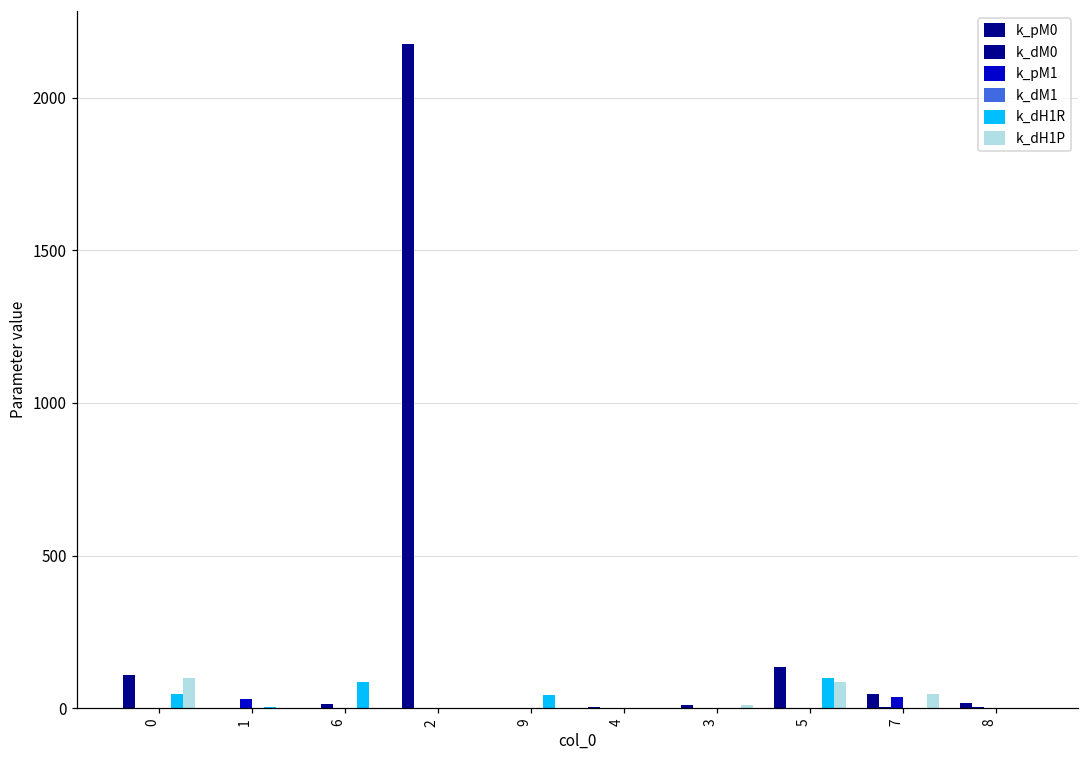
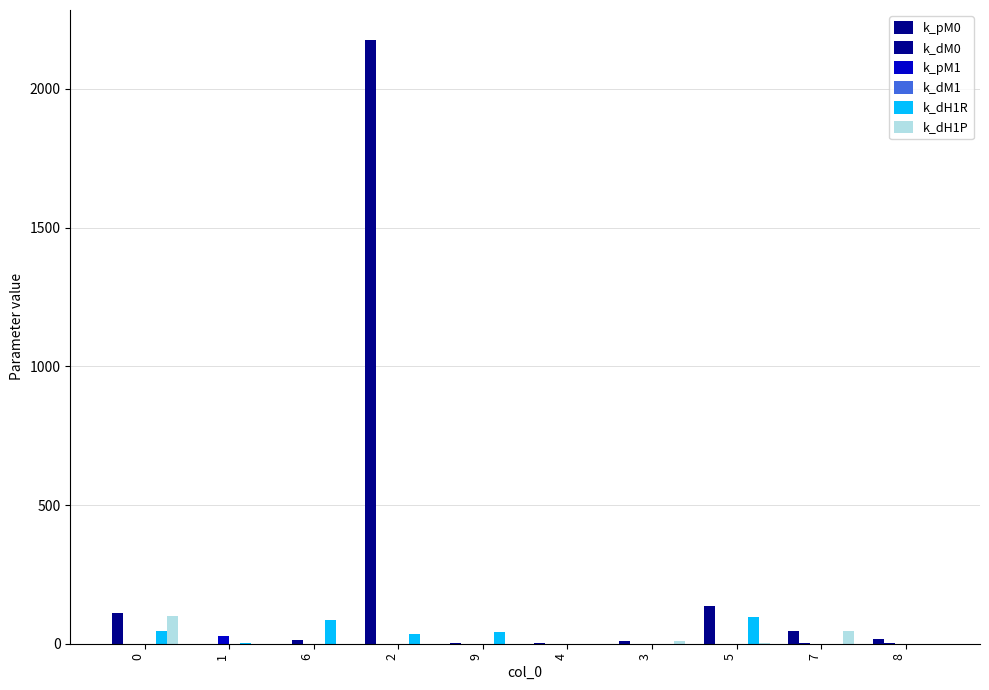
k_dH1R, 2: 0 -> 30
k_dH1P, 5: 90 -> 0
k_pM1, 7: 40 -> 0
